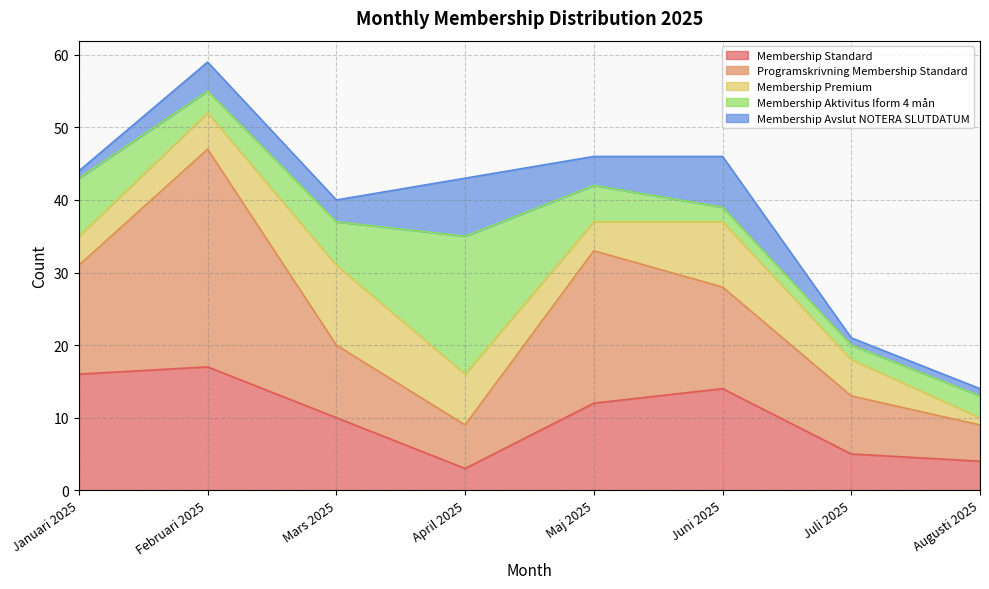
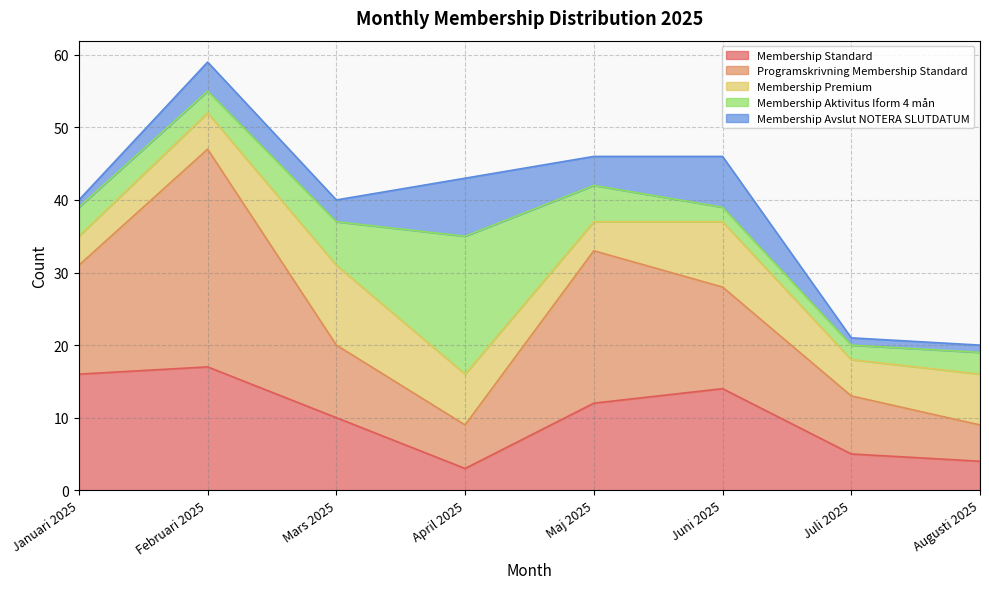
Membership Aktivitus Iform 4 mån, Januari 2025: 8 -> 4
Membership Premium, Augusti 2025: 1 -> 7
